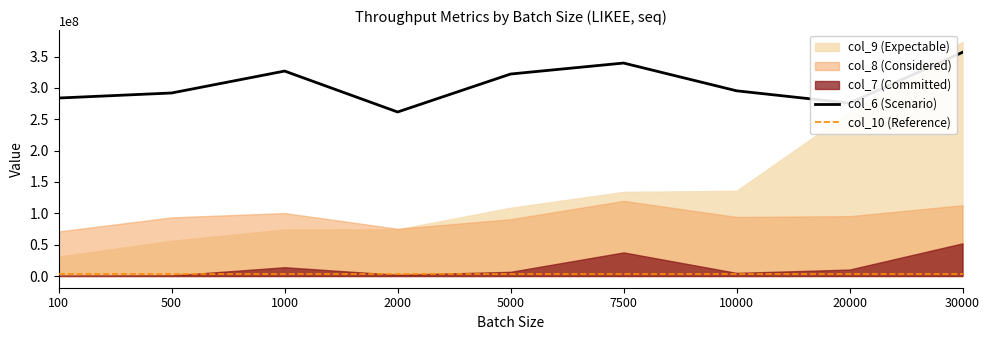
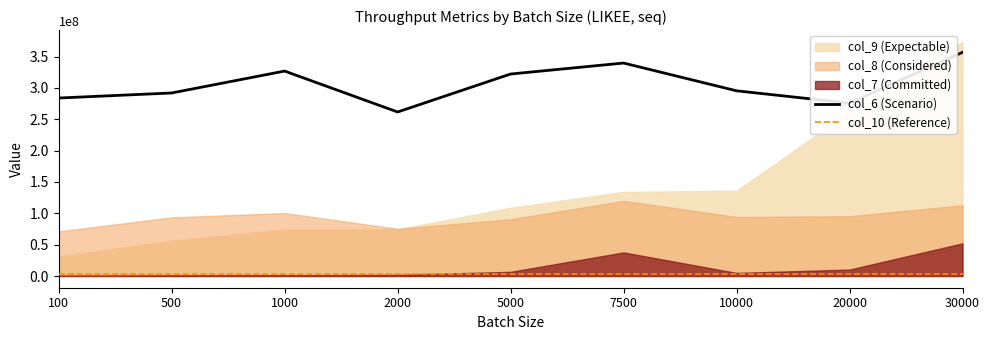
col_7 (Committed), 1000: 10000000 -> 0
